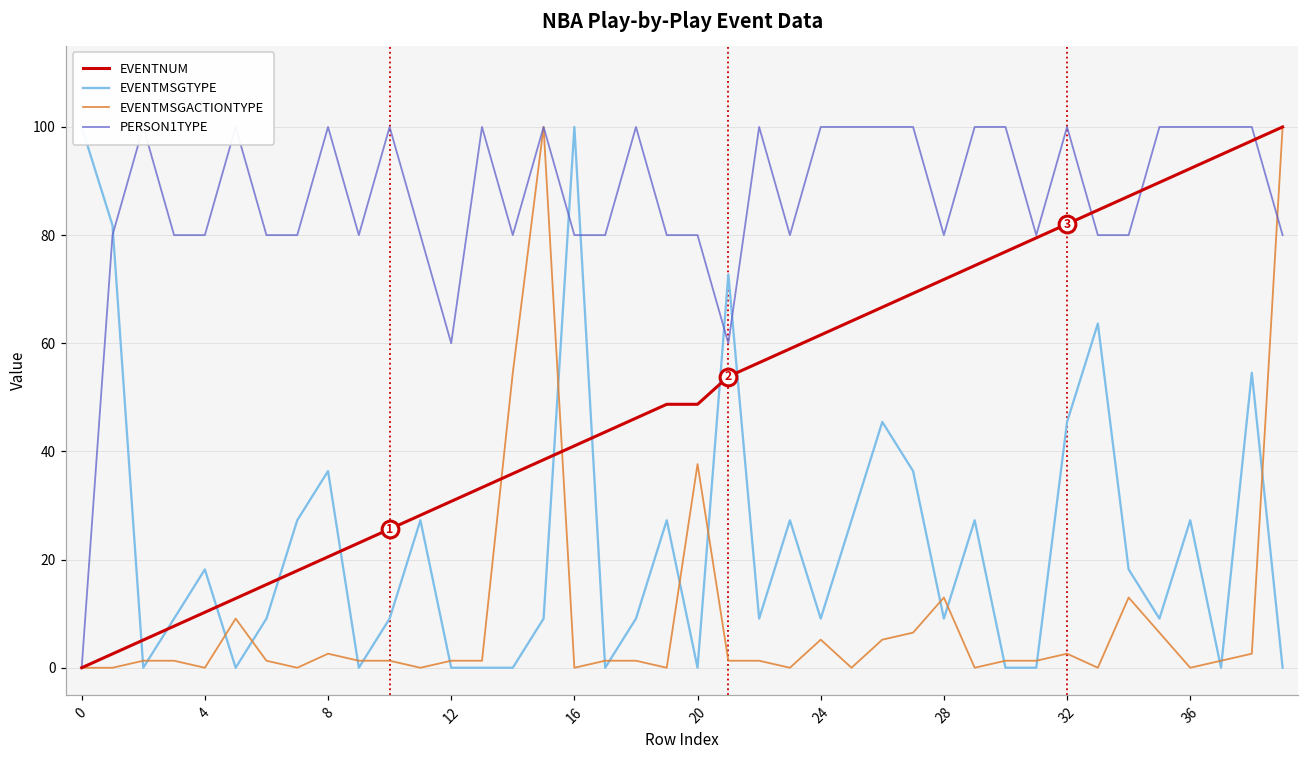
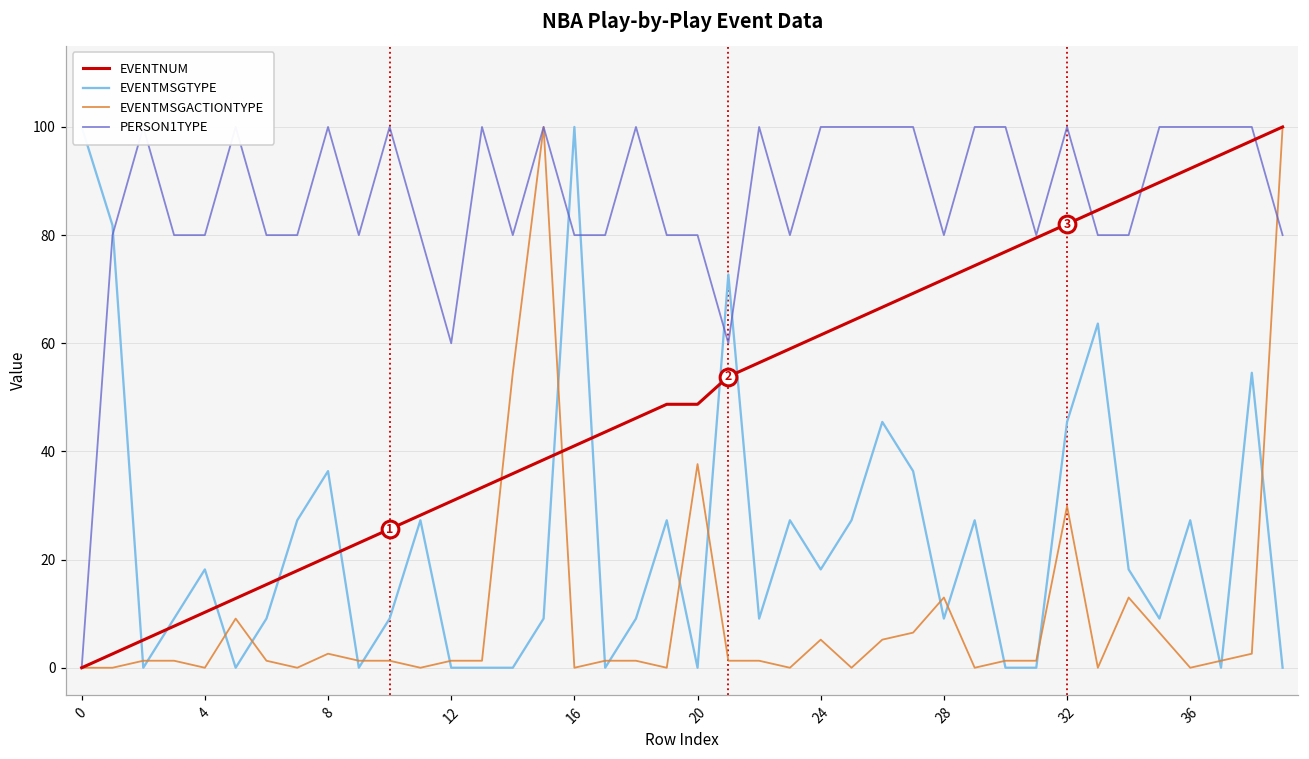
EVENTMSGTYPE, 24: 9 -> 18
EVENTMSGACTIONTYPE, 32: 3 -> 30
